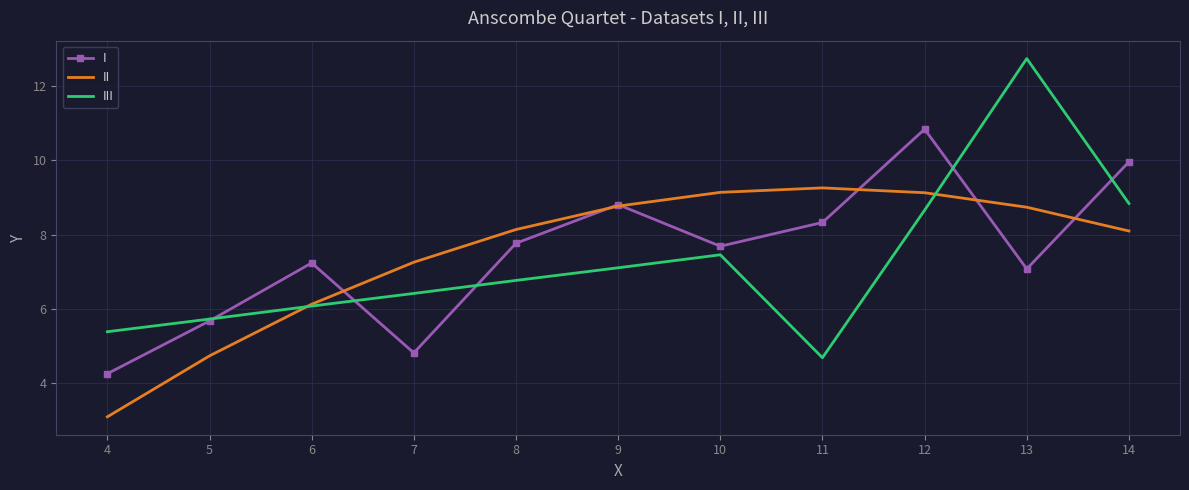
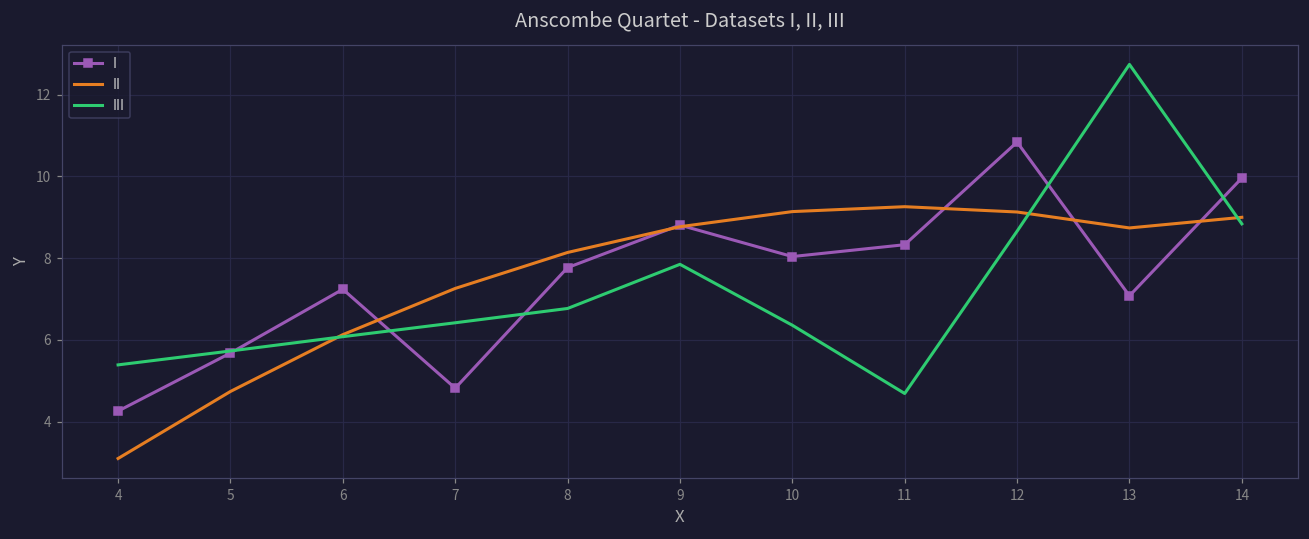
III, 9: 7.1 -> 7.9
I, 10: 7.7 -> 8.0
III, 10: 7.5 -> 6.4
II, 14: 8.1 -> 9.0
